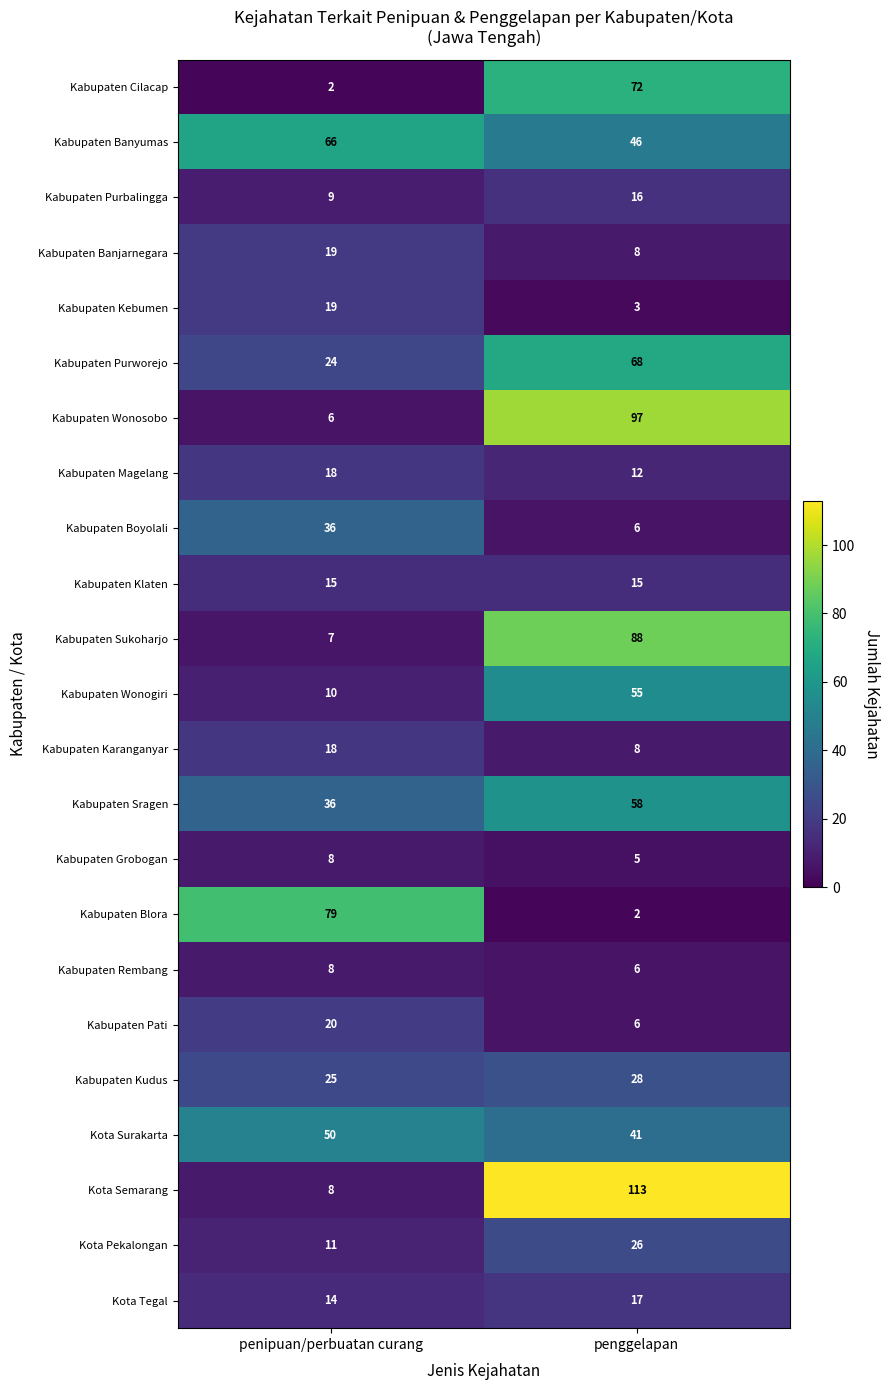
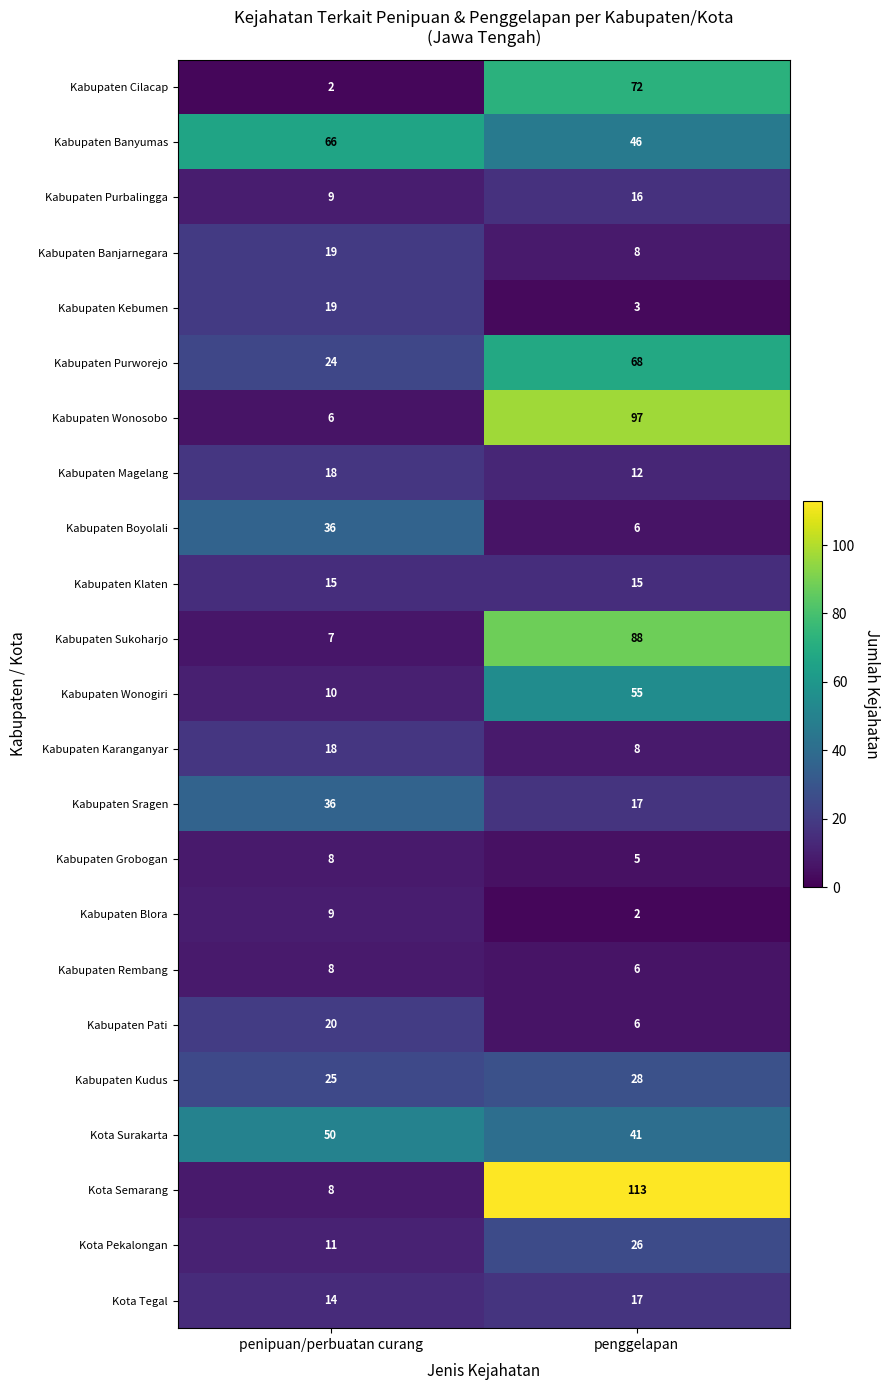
Kabupaten Sragen, penggelapan: 58 -> 17
Kabupaten Blora, penipuan/perbuatan curang: 79 -> 9
